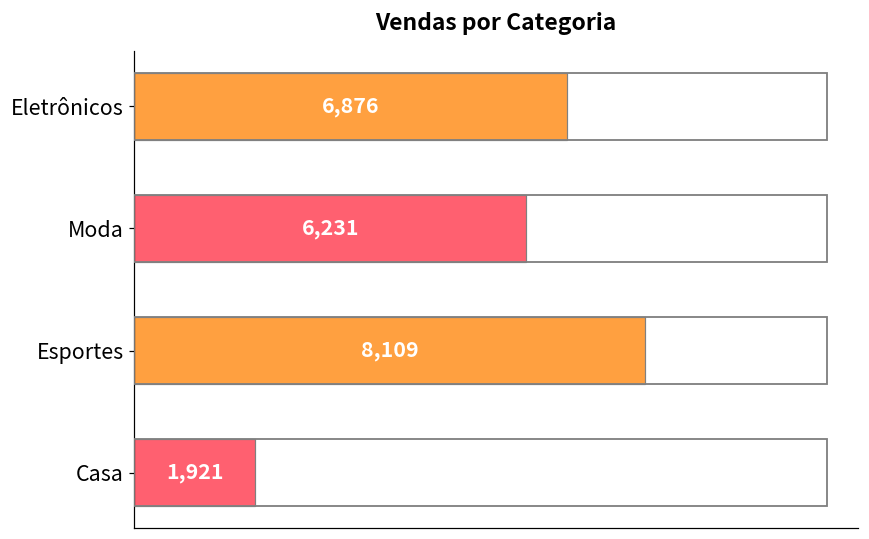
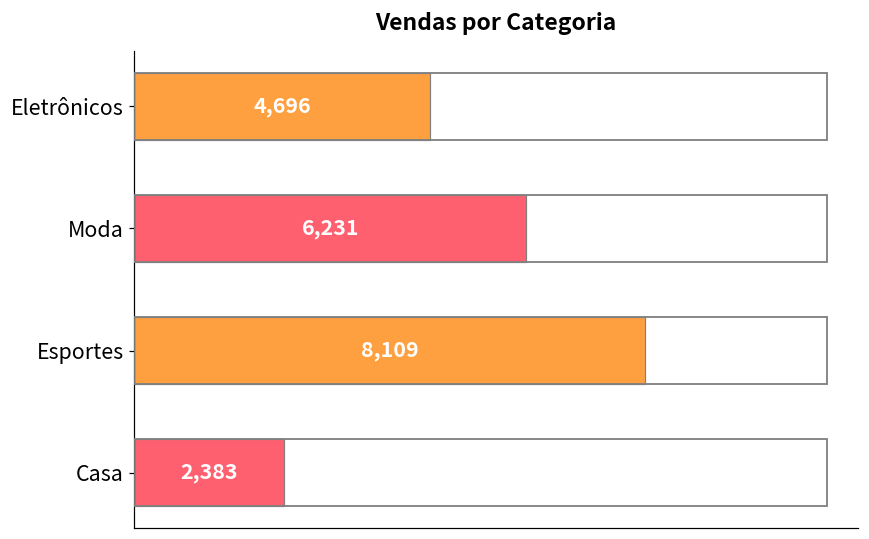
Eletrônicos: 6,876 -> 4,696
Casa: 1,921 -> 2,383
